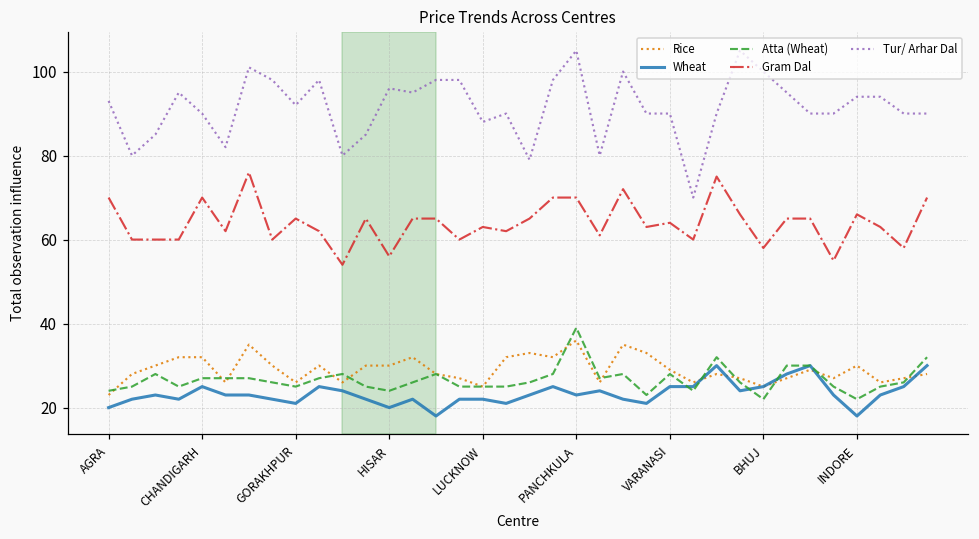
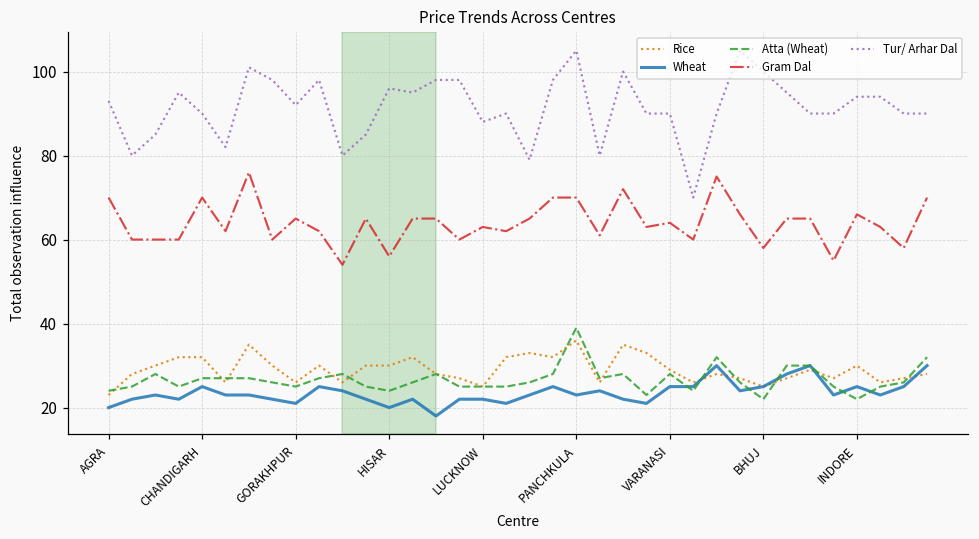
Wheat, INDORE: 18 -> 25
